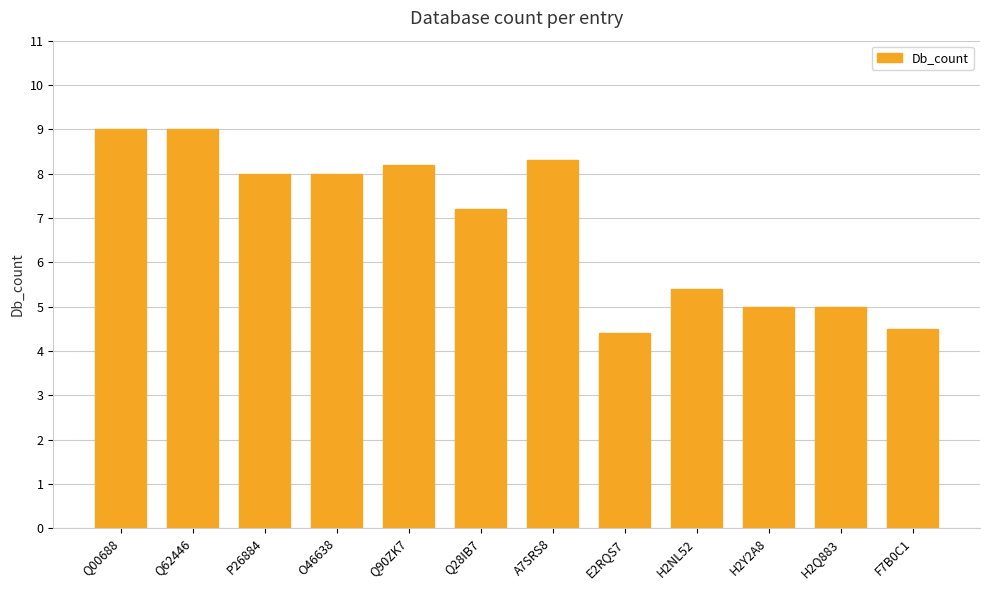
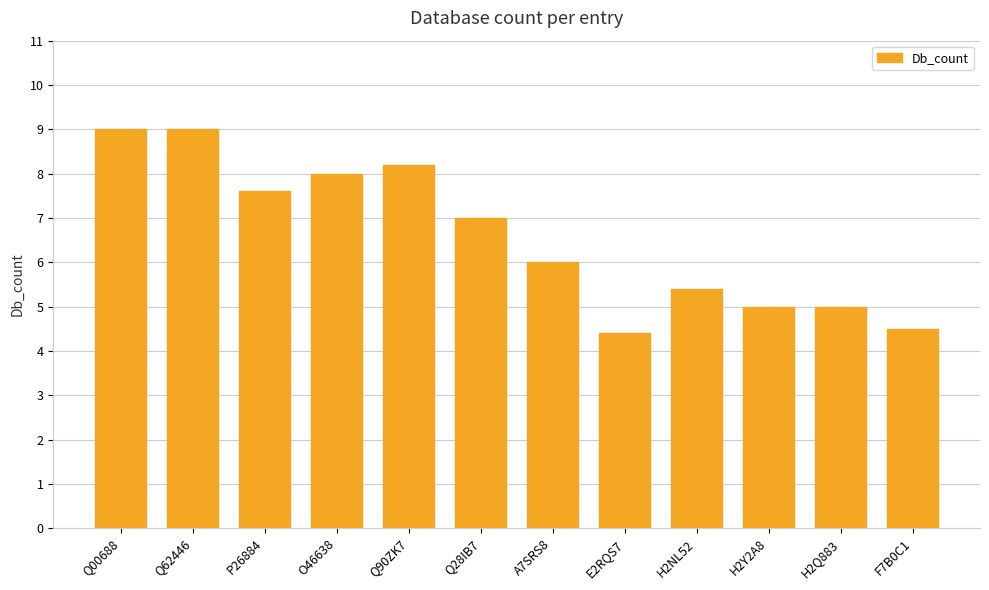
P26884: 8.0 -> 7.6
Q28IB7: 7.2 -> 7.0
A7SRS8: 8.3 -> 6.0
